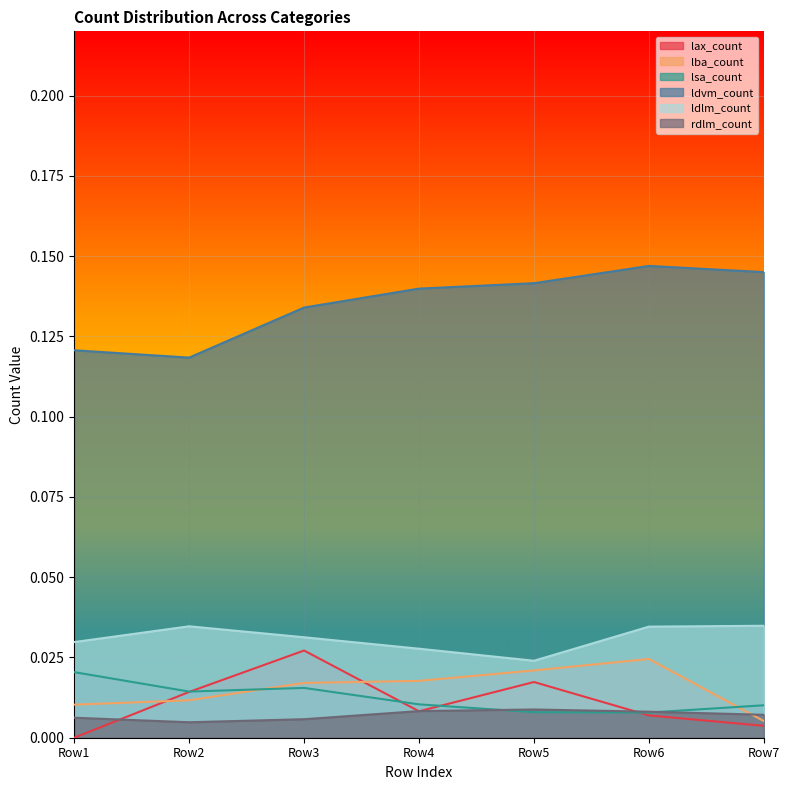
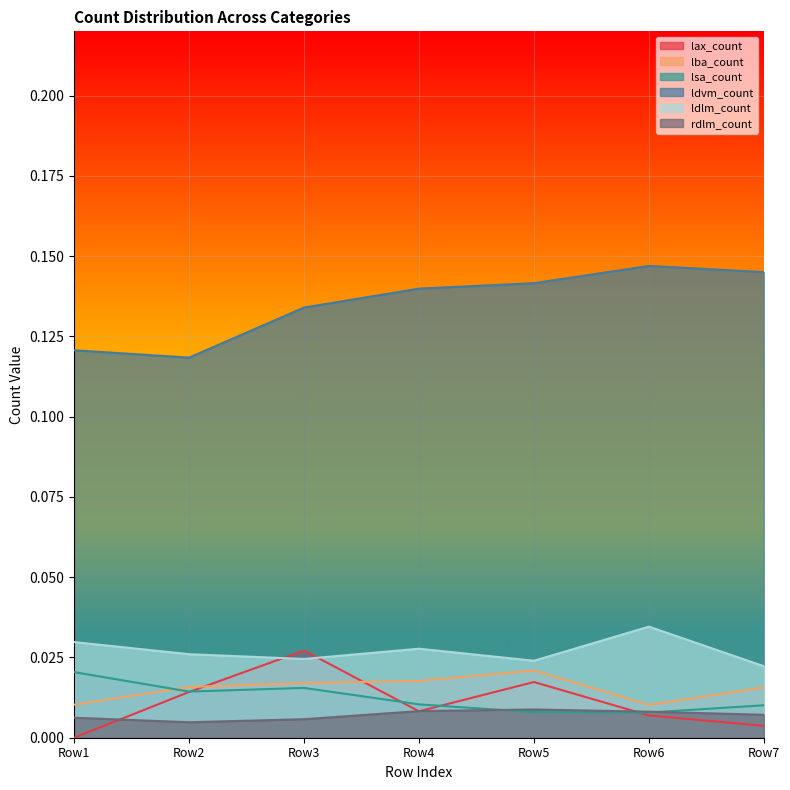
lba_count, Row2: 0.012 -> 0.016
ldlm_count, Row2: 0.035 -> 0.026
ldlm_count, Row3: 0.031 -> 0.025
lba_count, Row6: 0.025 -> 0.010
lba_count, Row7: 0.005 -> 0.016
ldlm_count, Row7: 0.035 -> 0.022
